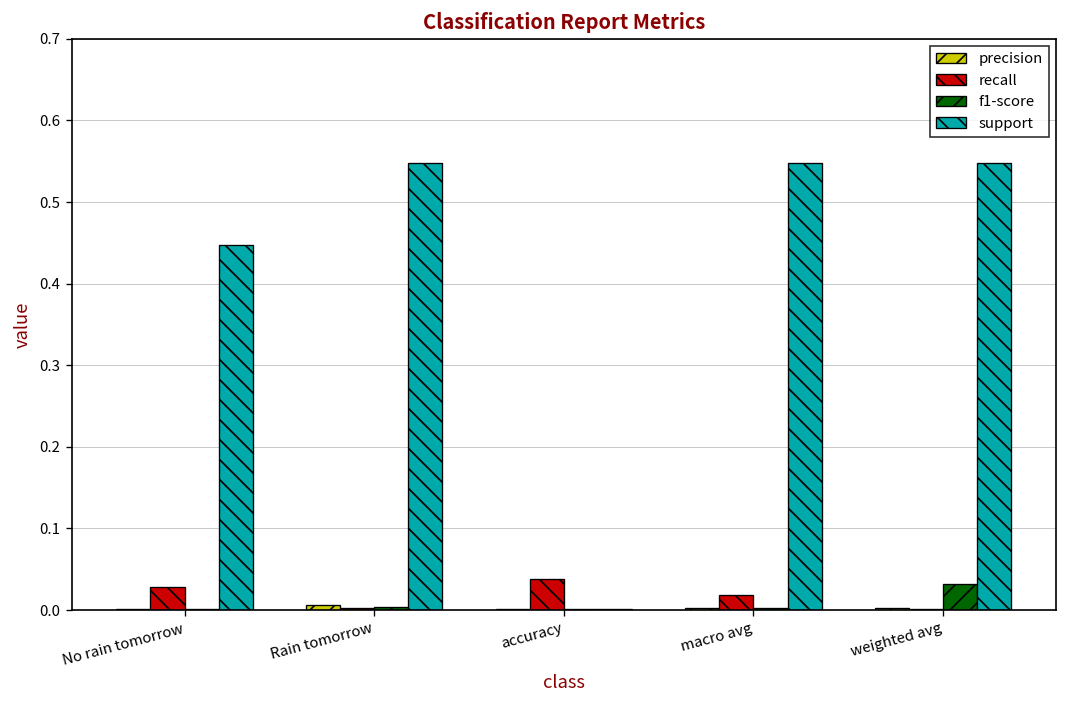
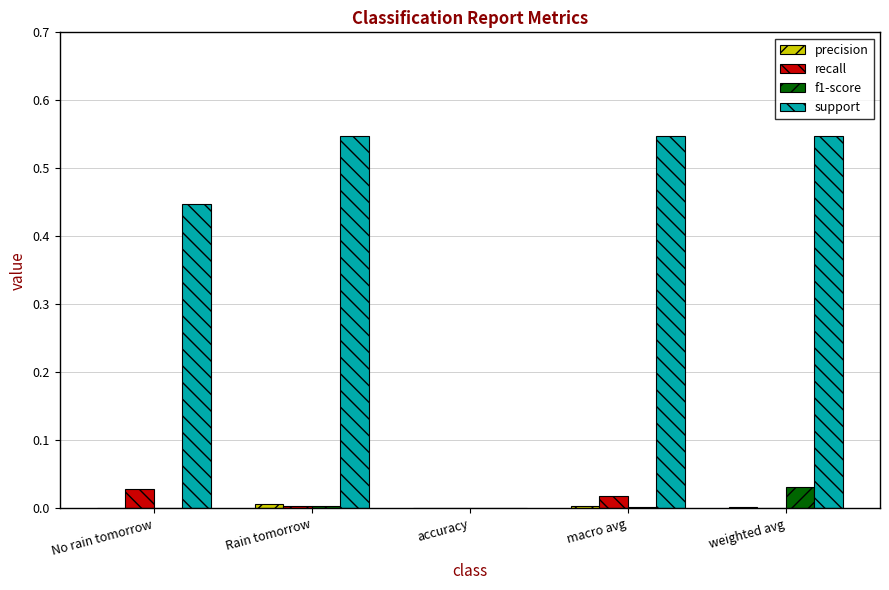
recall, accuracy: 0.04 -> 0.00
